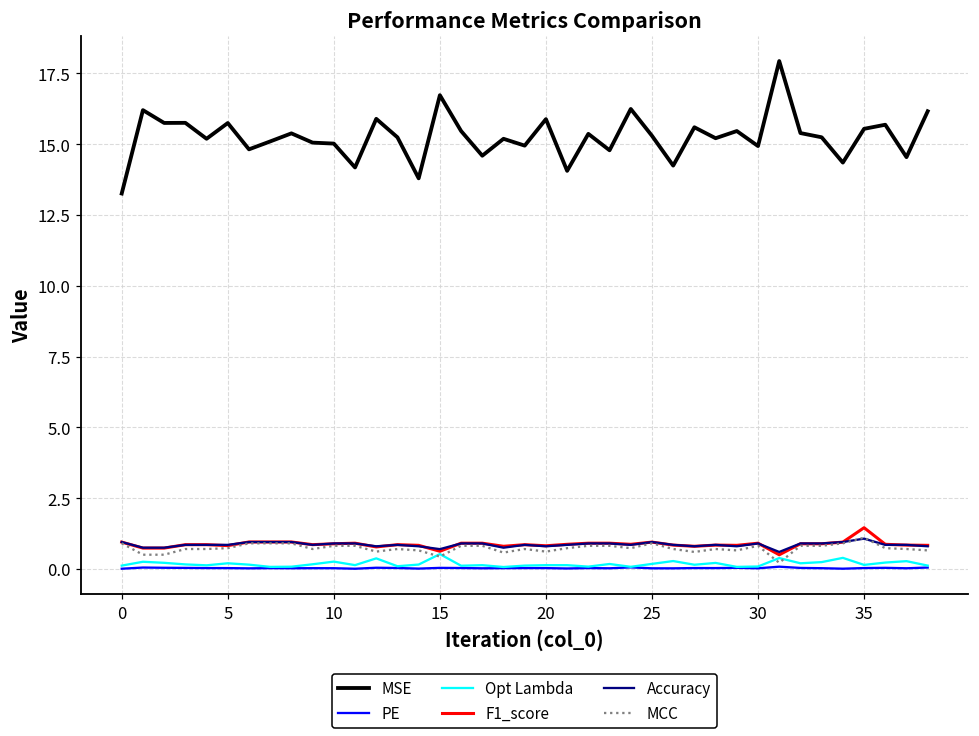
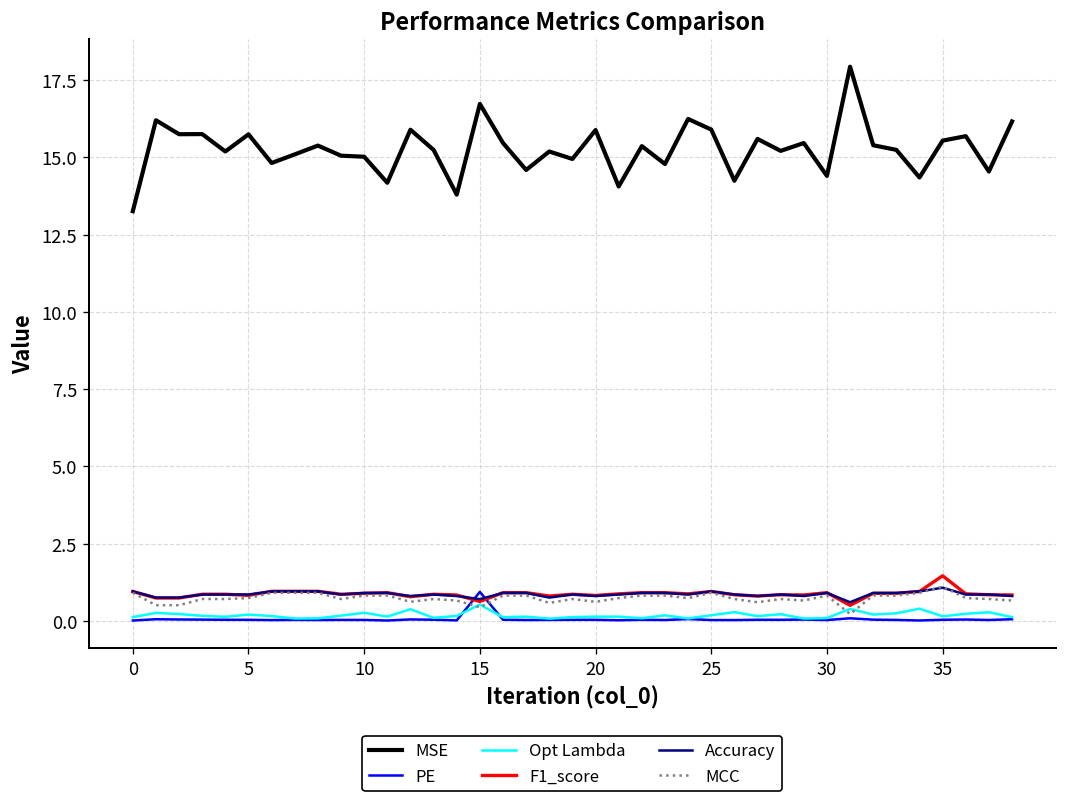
PE, 15: 0.0 -> 0.9
MSE, 25: 15.3 -> 15.9
MSE, 30: 14.9 -> 14.4
